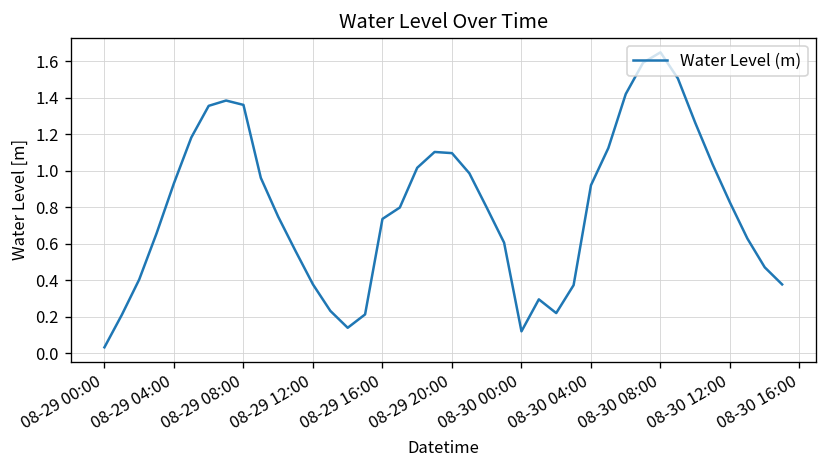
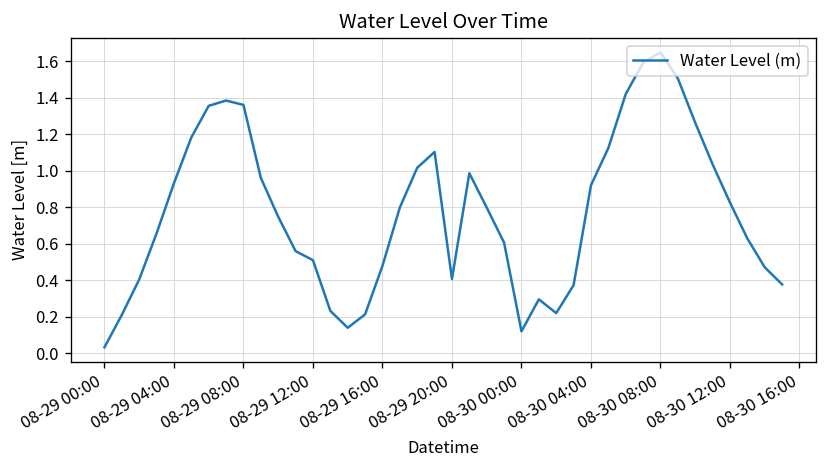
08-29 12:00: 0.38 -> 0.51
08-29 16:00: 0.74 -> 0.48
08-29 20:00: 1.10 -> 0.41
